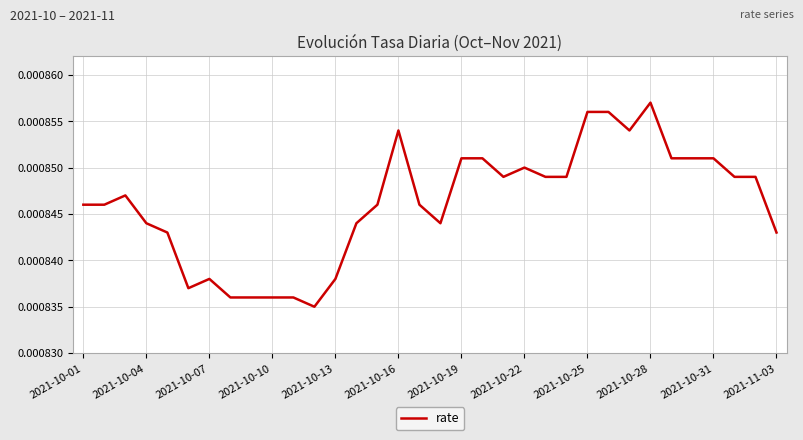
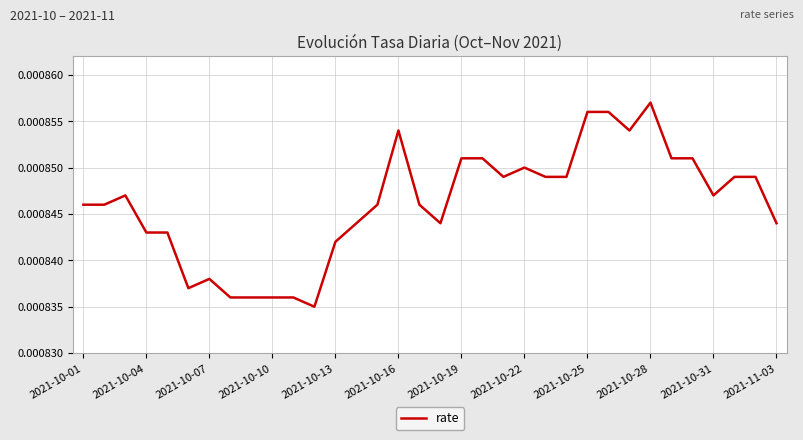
2021-10-04: 0.000844 -> 0.000843
2021-10-13: 0.000838 -> 0.000842
2021-10-31: 0.000851 -> 0.000847
2021-11-03: 0.000843 -> 0.000844
